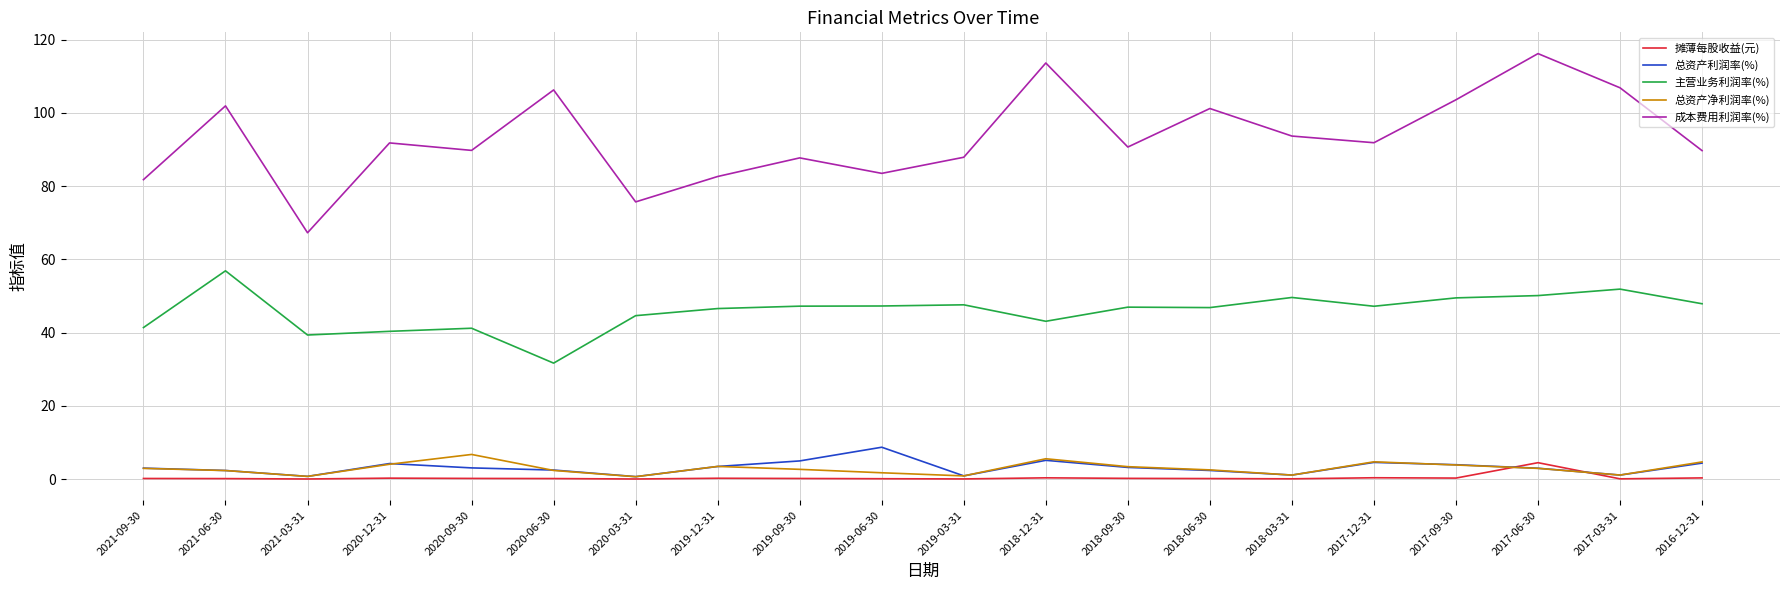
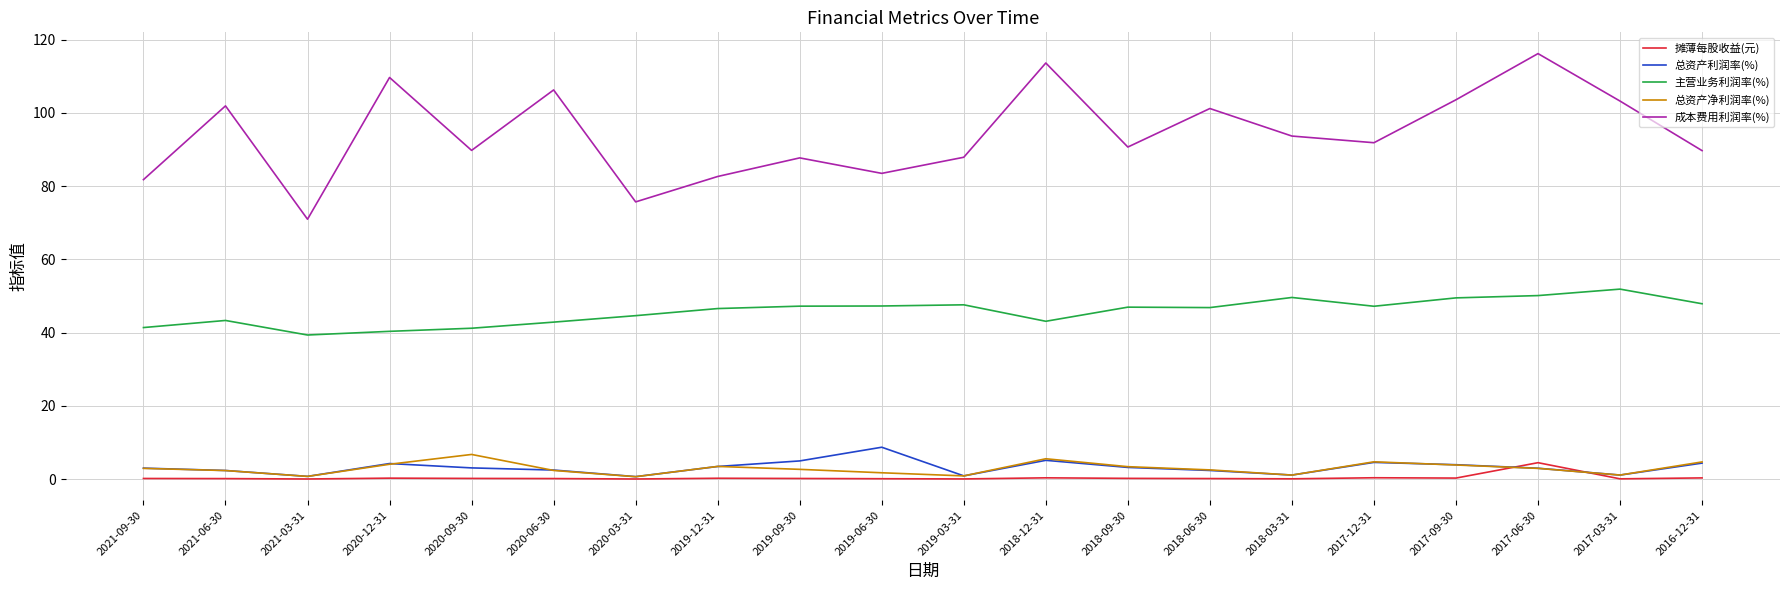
主营业务利润率(%), 2021-06-30: 57 -> 43
成本费用利润率(%), 2021-03-31: 67 -> 71
成本费用利润率(%), 2020-12-31: 92 -> 110
主营业务利润率(%), 2020-06-30: 32 -> 43
成本费用利润率(%), 2017-03-31: 107 -> 103
